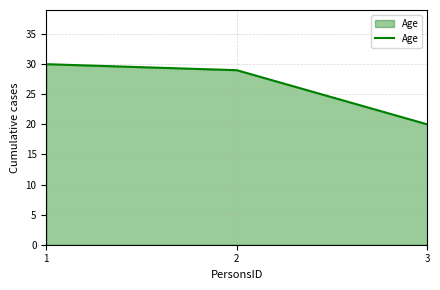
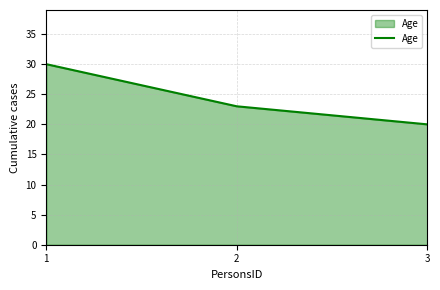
2: 29 -> 23
